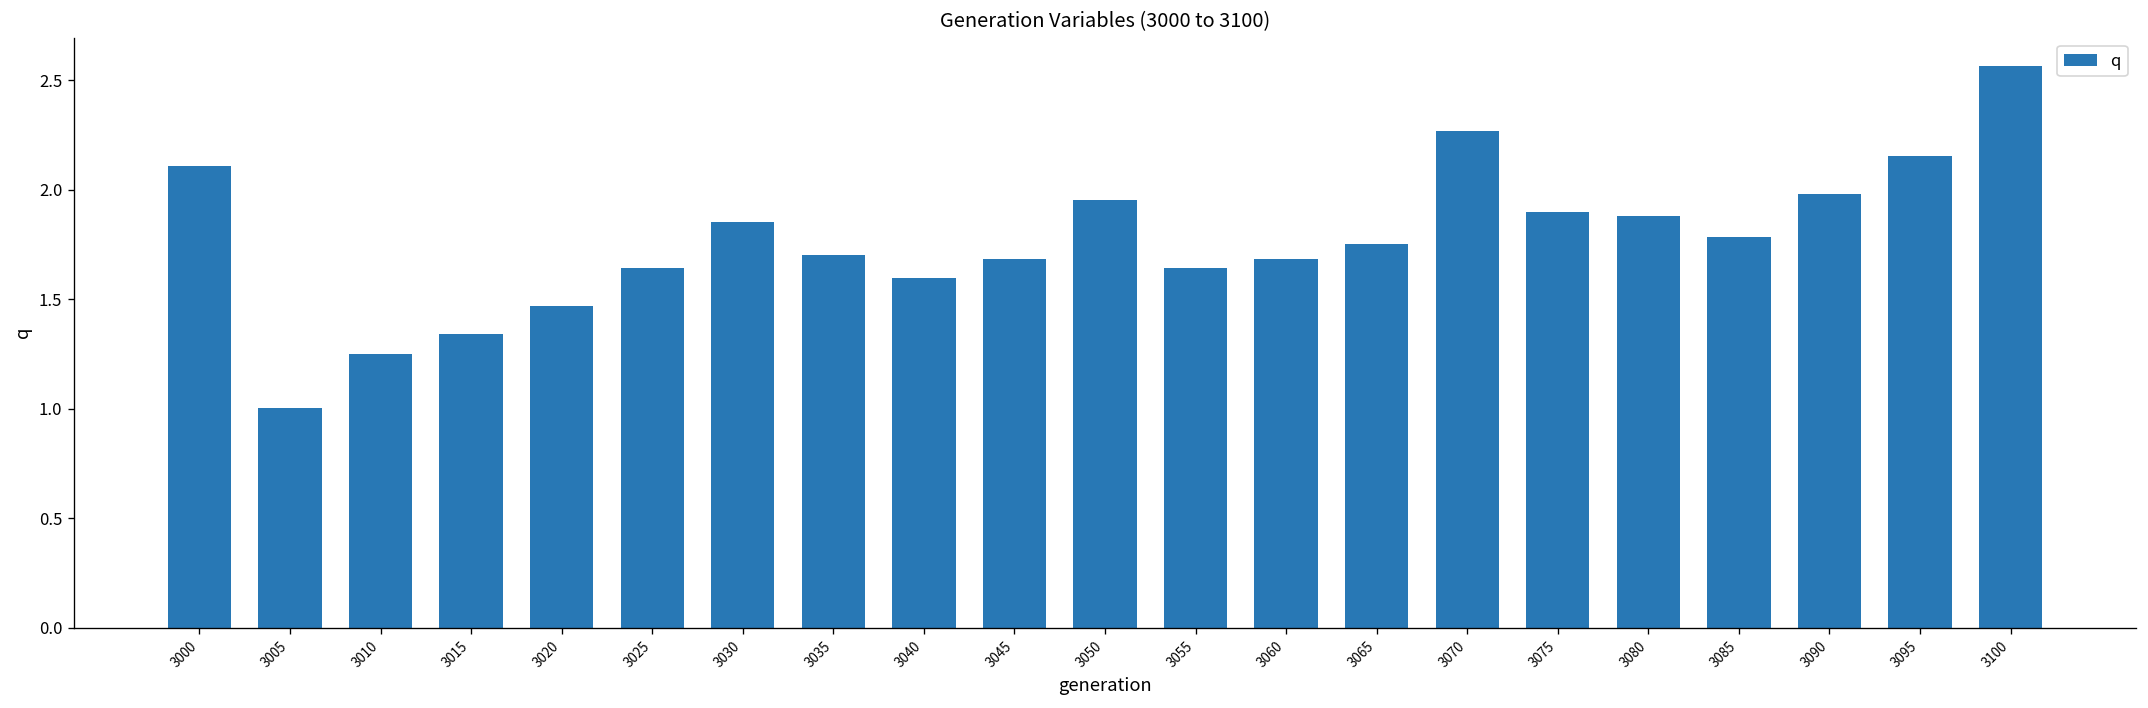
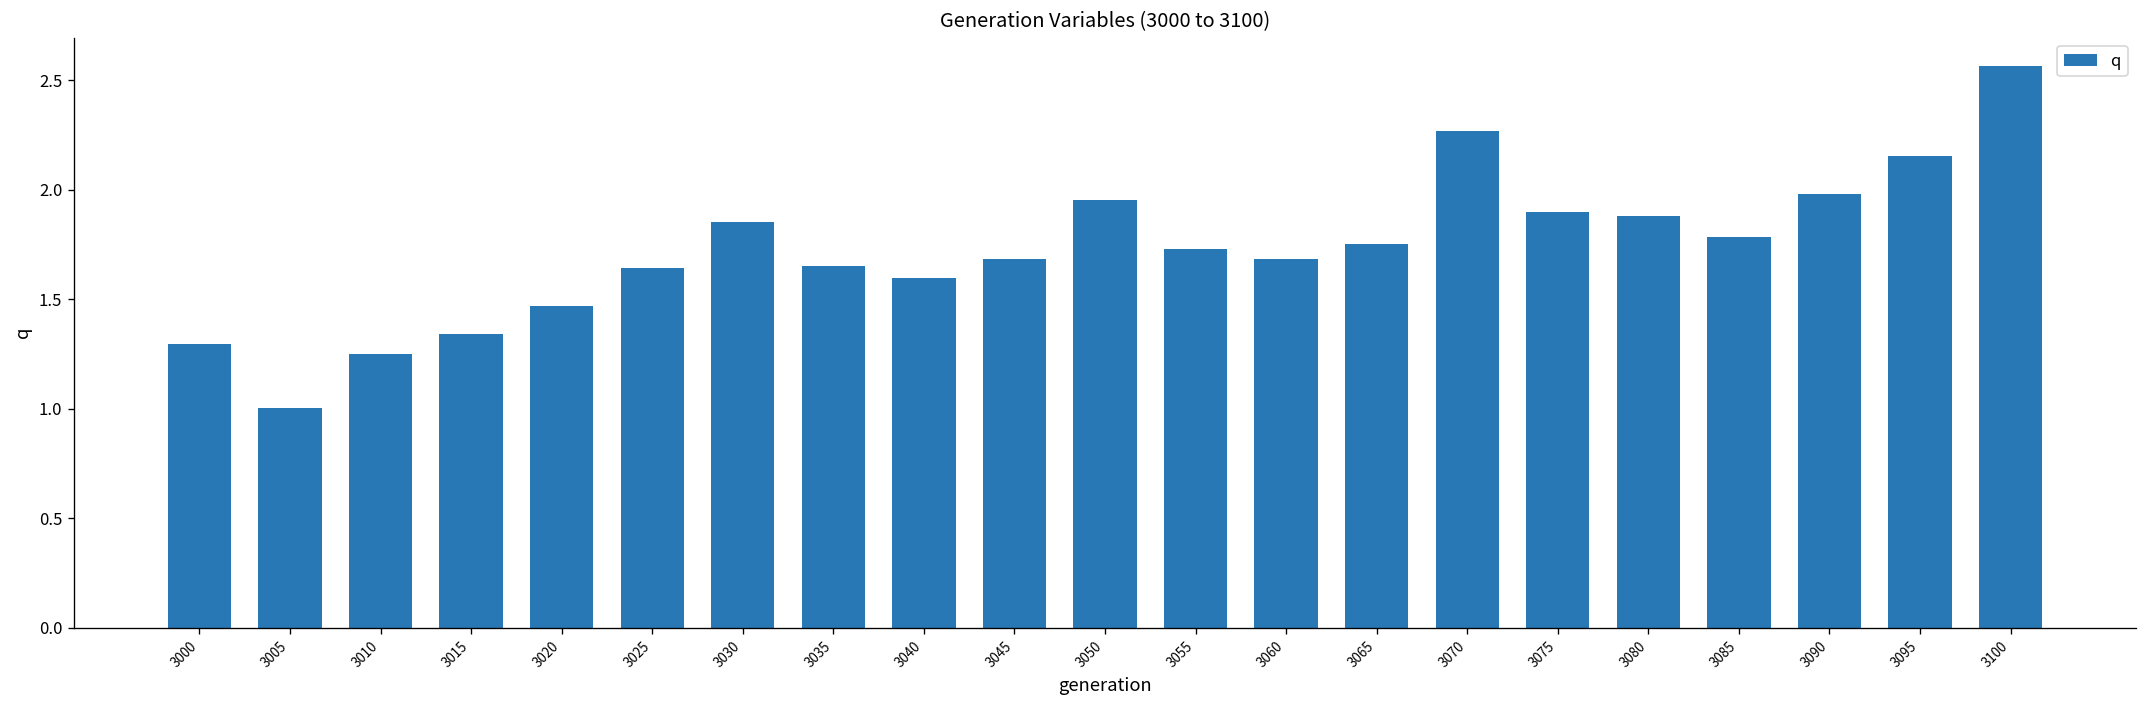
3000: 2.11 -> 1.30
3035: 1.70 -> 1.65
3055: 1.64 -> 1.73
